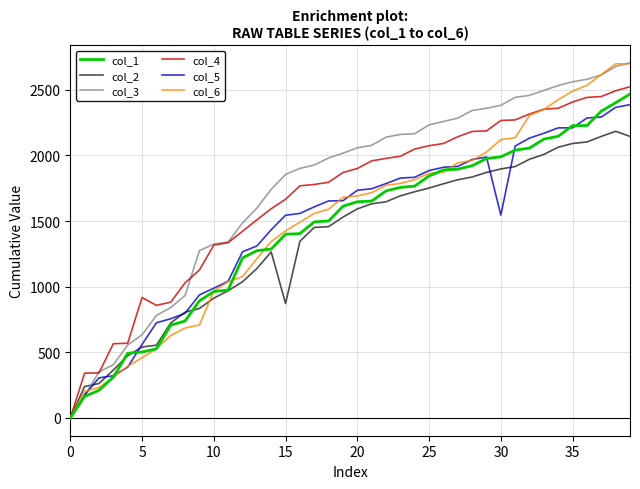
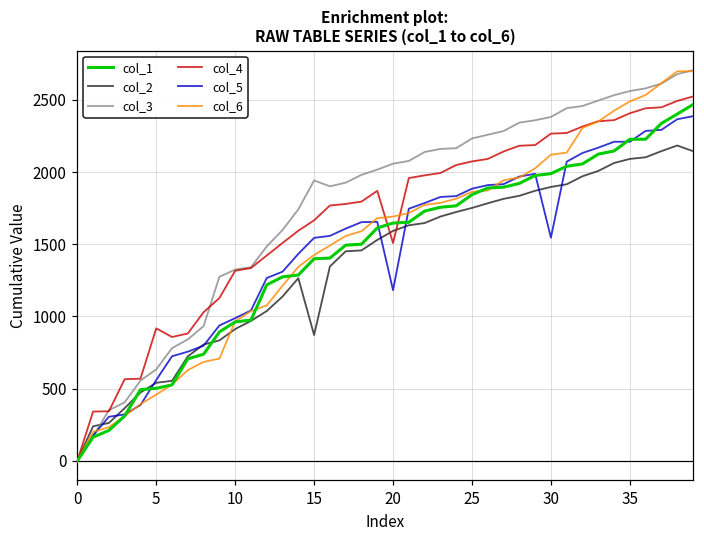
col_3, 15: 1860 -> 1940
col_4, 20: 1900 -> 1510
col_5, 20: 1730 -> 1180
